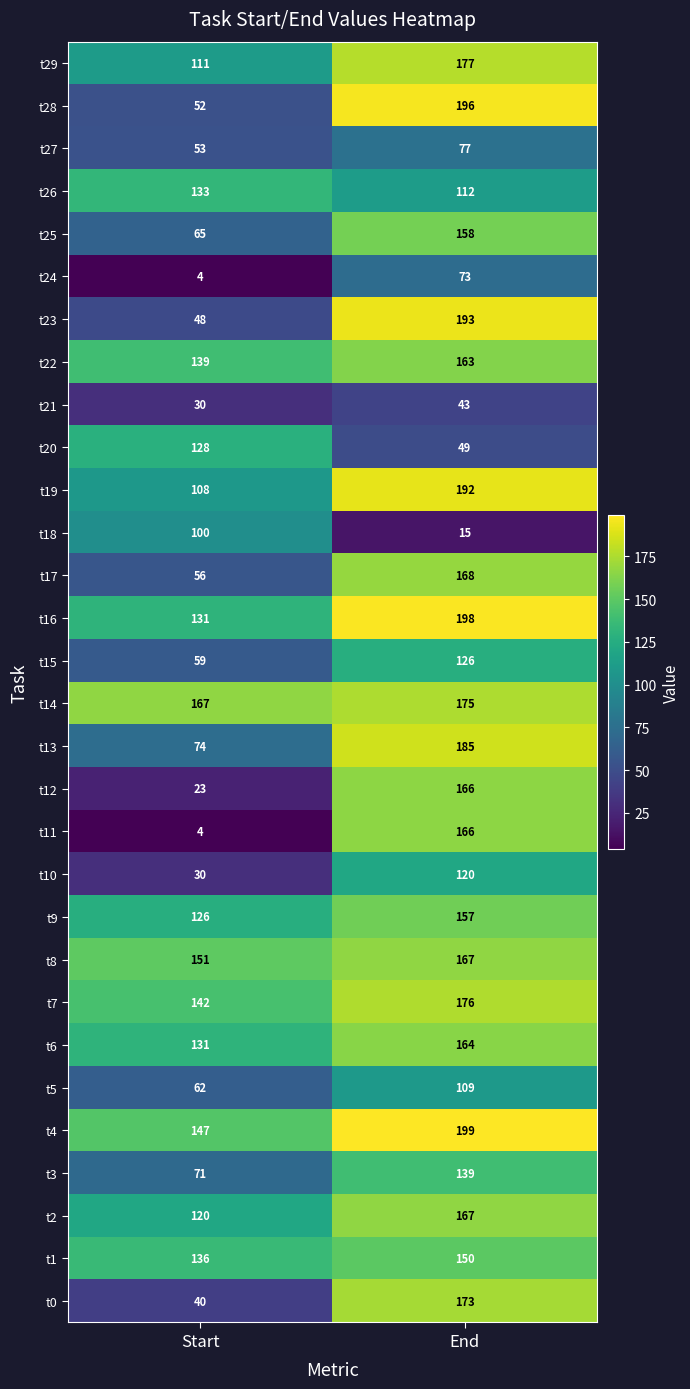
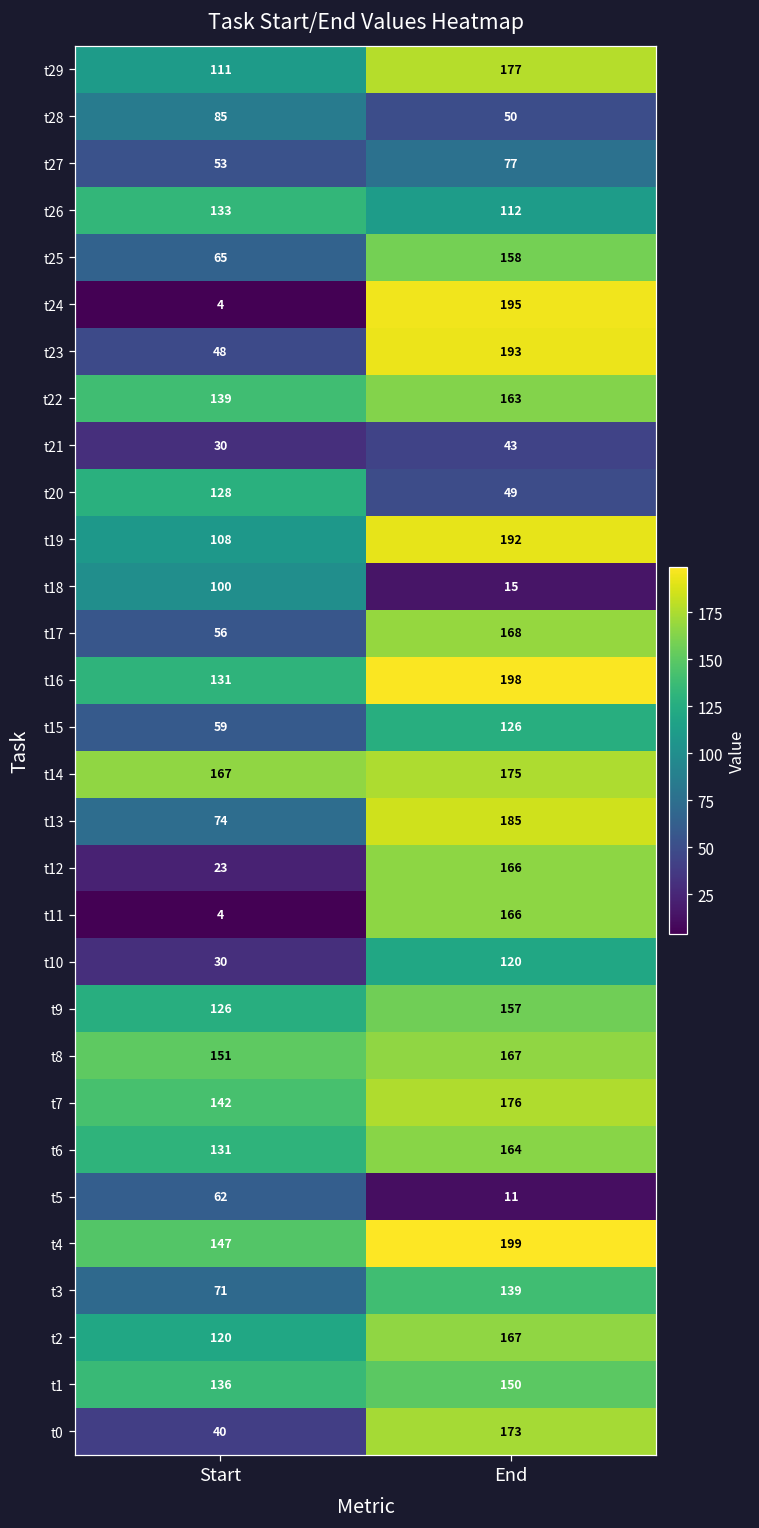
t28, Start: 52 -> 85
t28, End: 196 -> 50
t24, End: 73 -> 195
t5, End: 109 -> 11
